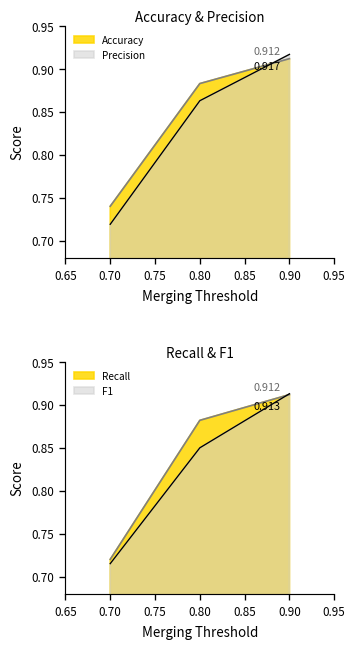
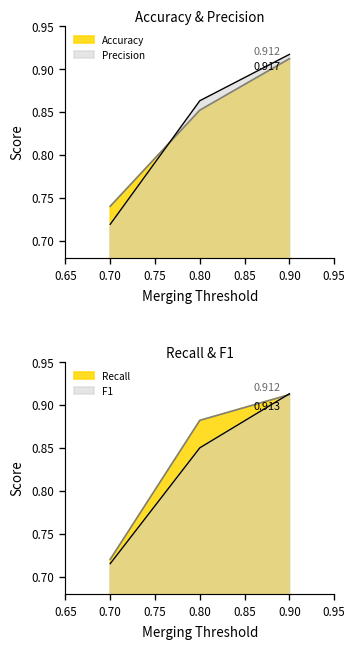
Accuracy & Precision, Accuracy, 0.80: 0.88 -> 0.85
